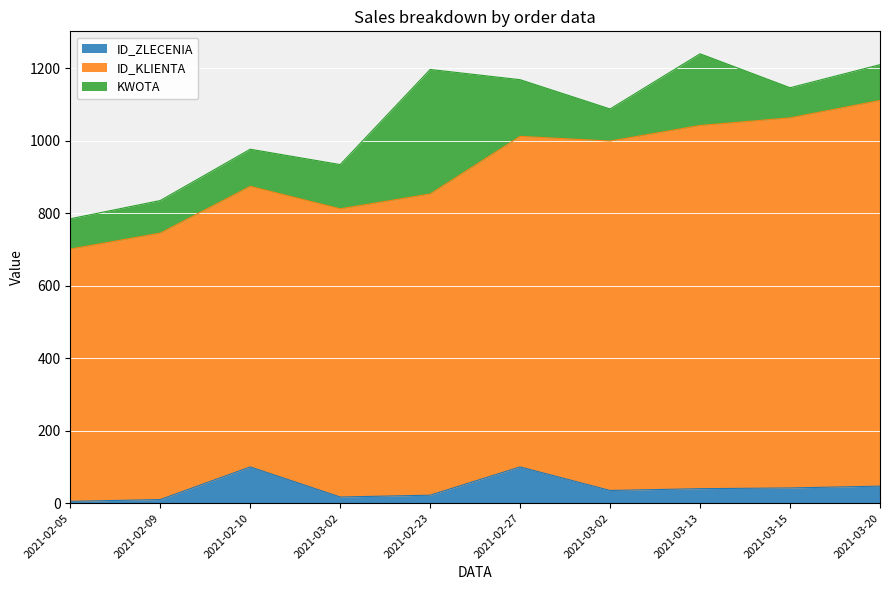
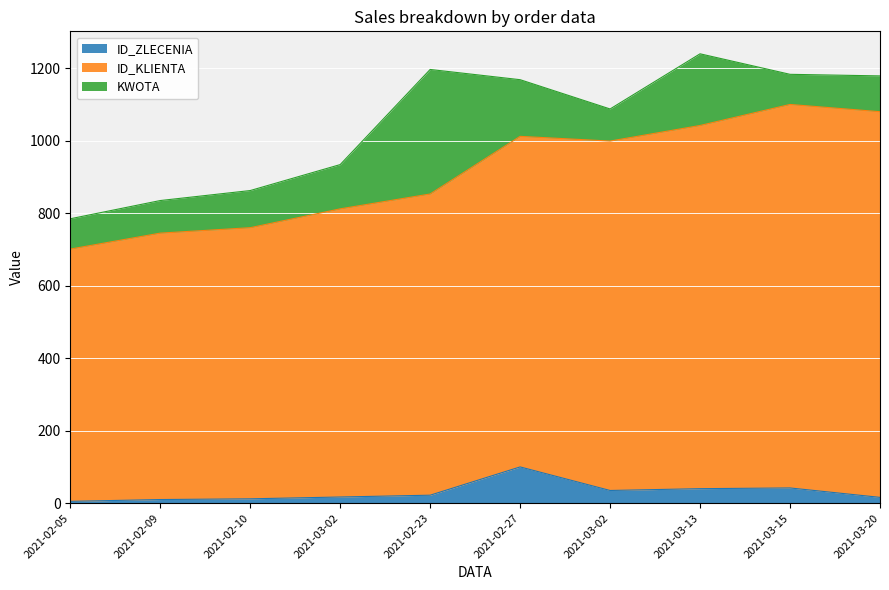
ID_ZLECENIA, 2021-02-10: 100 -> 10
ID_KLIENTA, 2021-02-10: 770 -> 750
ID_KLIENTA, 2021-03-15: 1020 -> 1060
ID_ZLECENIA, 2021-03-20: 50 -> 20
